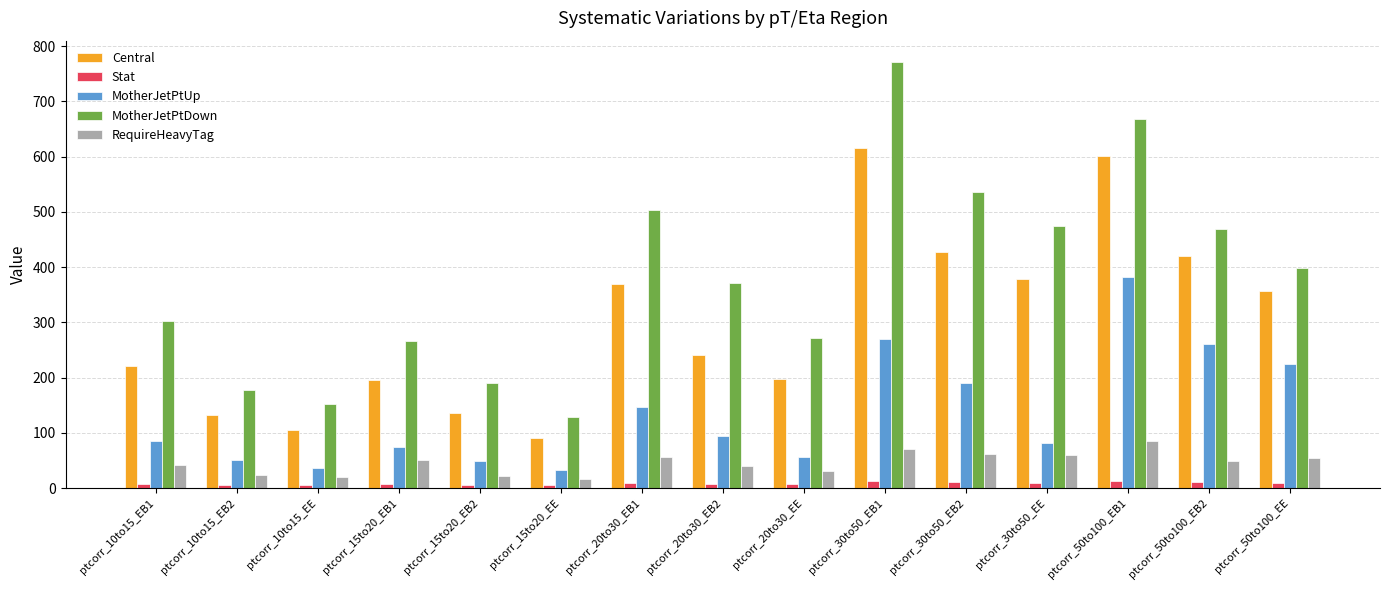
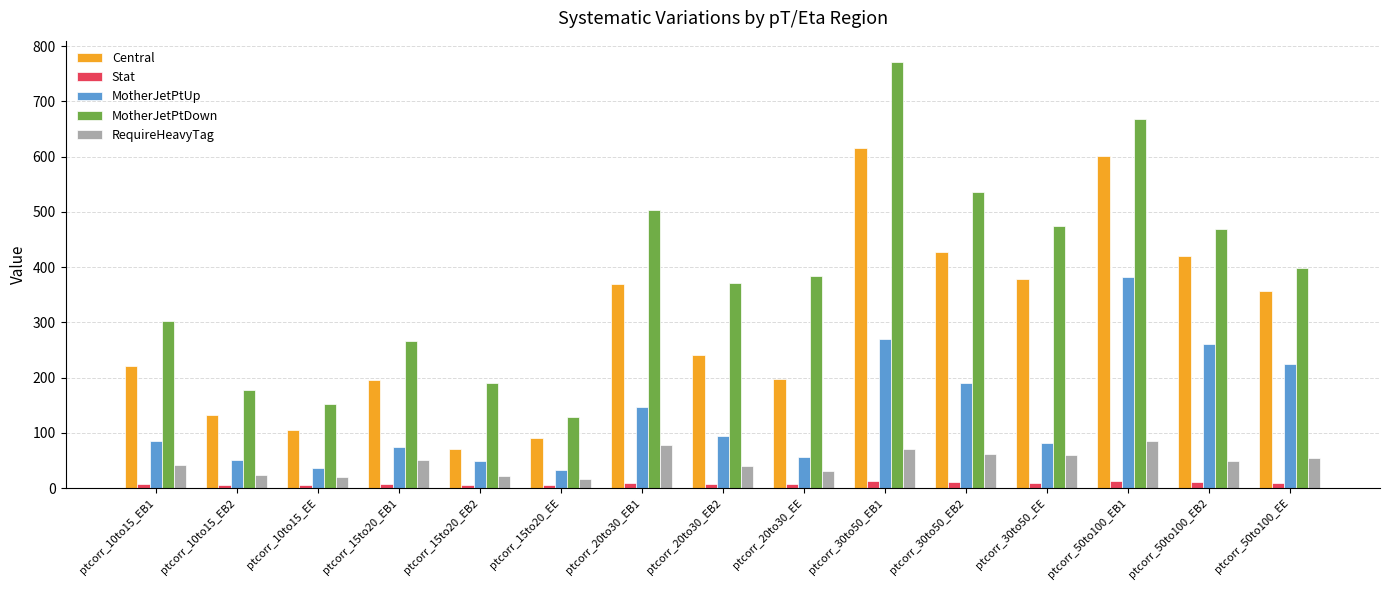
Central, ptcorr_15to20_EB2: 140 -> 70
RequireHeavyTag, ptcorr_20to30_EB1: 60 -> 80
MotherJetPtDown, ptcorr_20to30_EE: 270 -> 380
